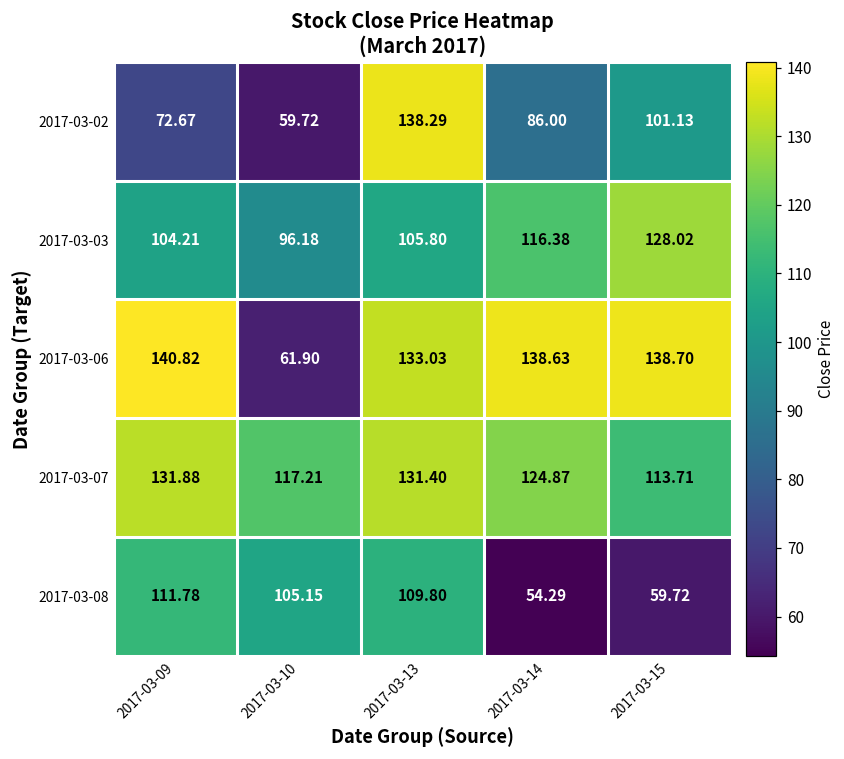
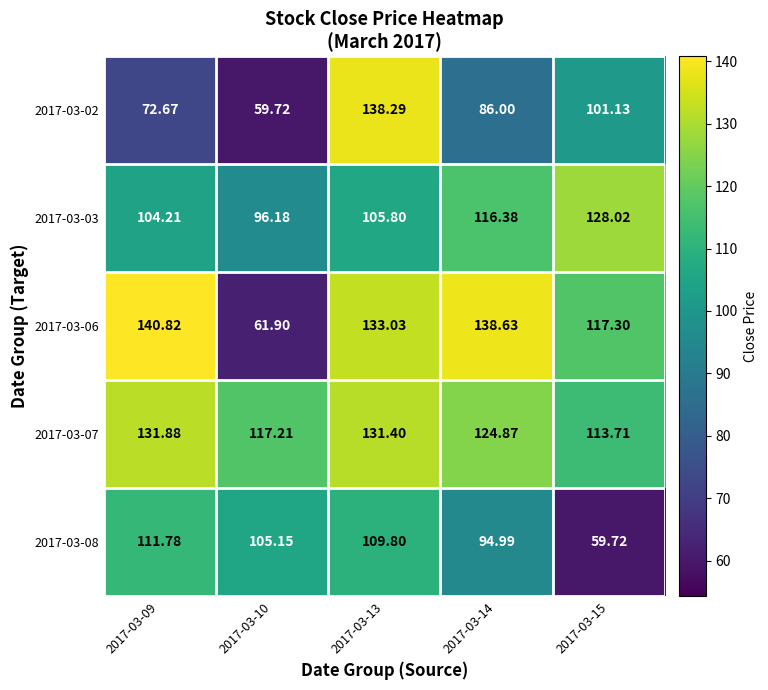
2017-03-06, 2017-03-15: 138.70 -> 117.30
2017-03-08, 2017-03-14: 54.29 -> 94.99
